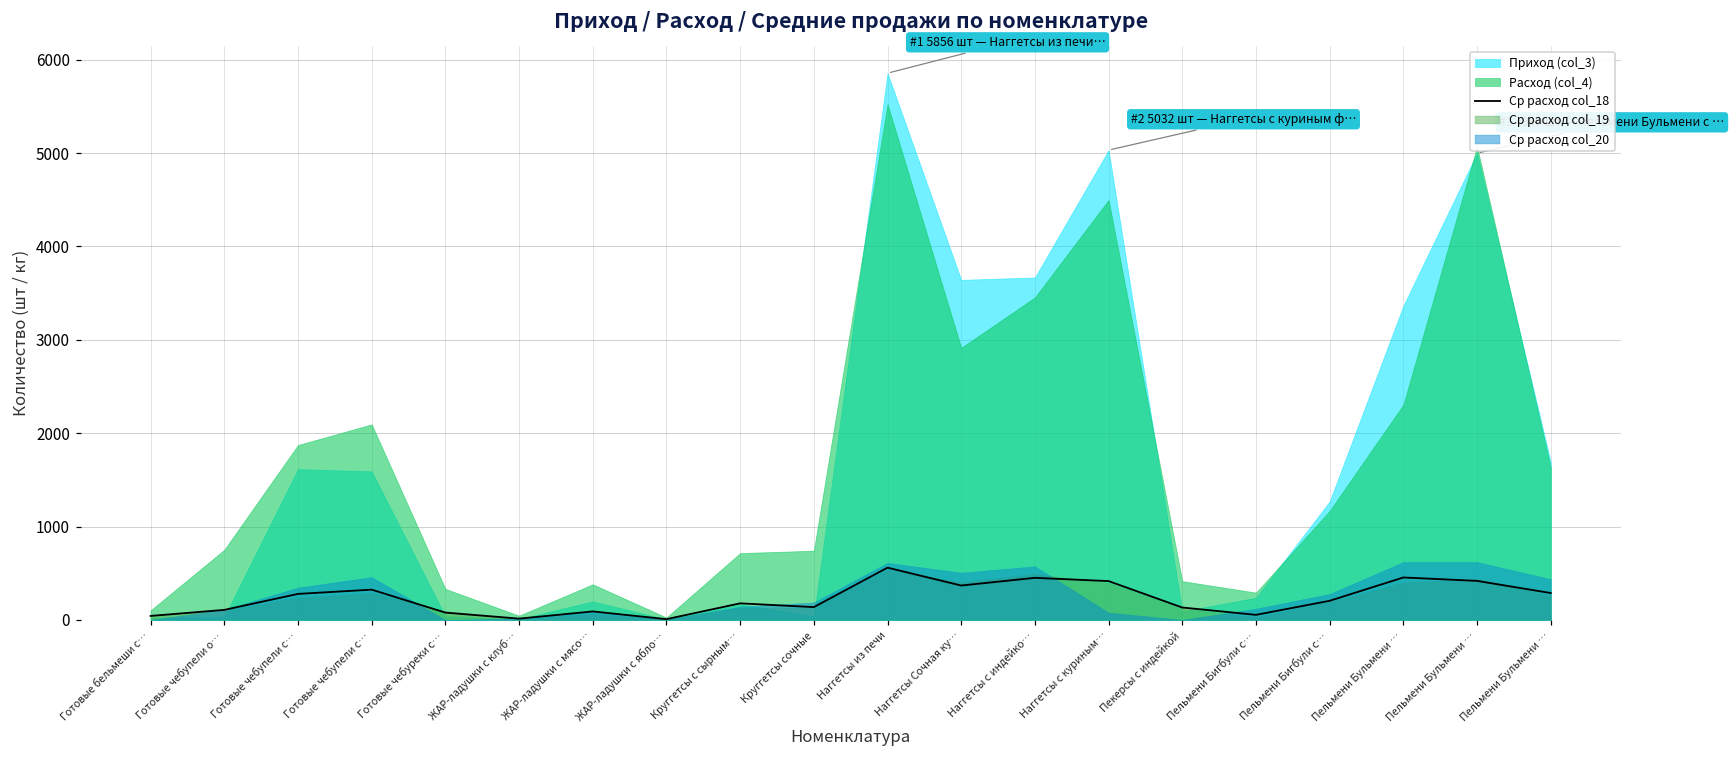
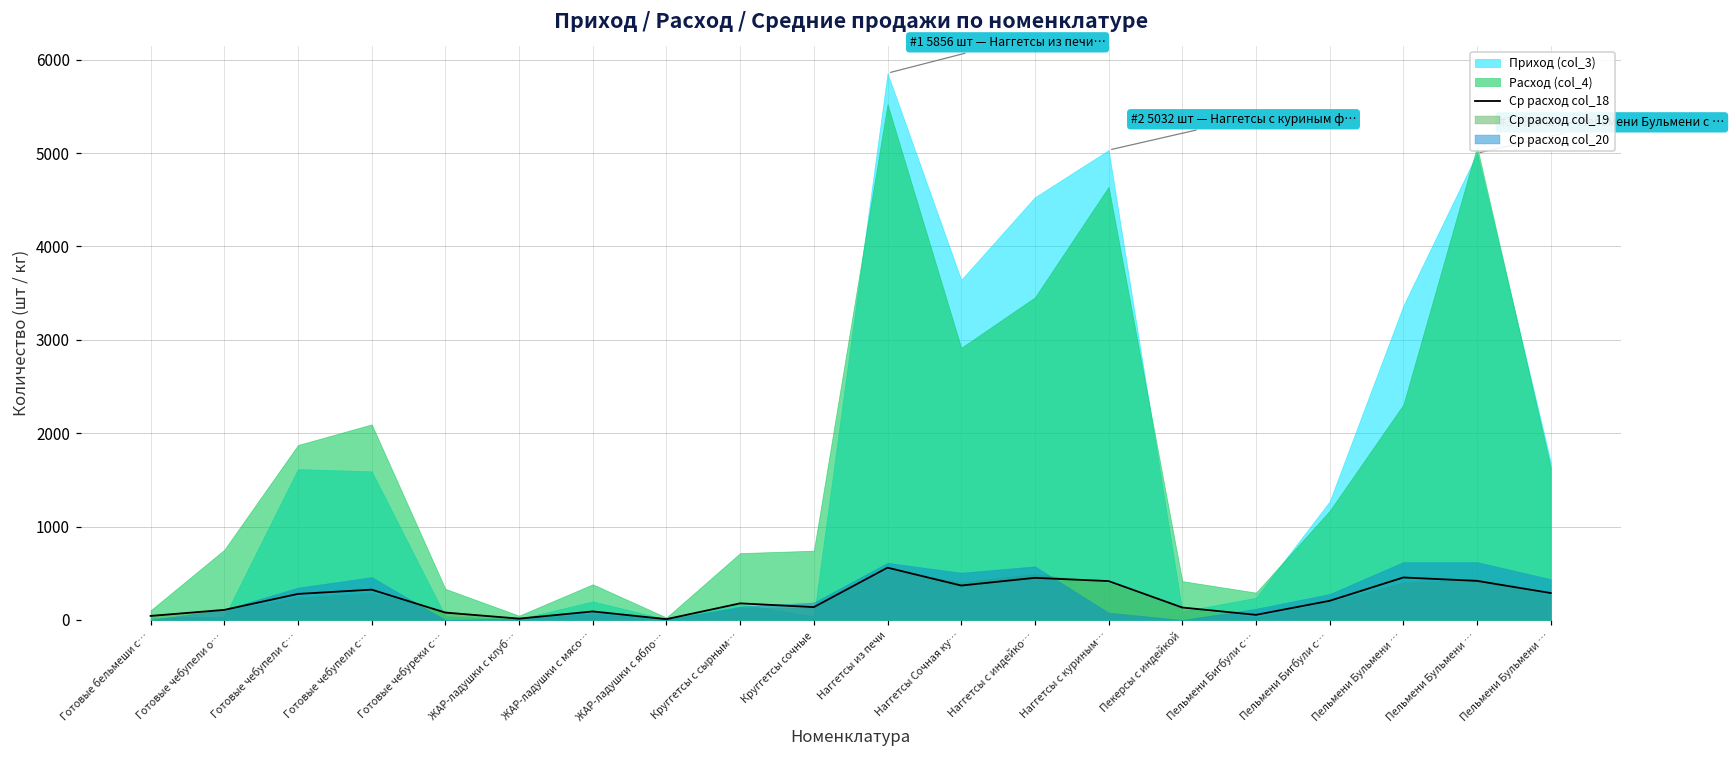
Приход (col_3), Наггетсы с индейко…: 3700 -> 4500
Расход (col_4), Наггетсы с куриным…: 4500 -> 4600
